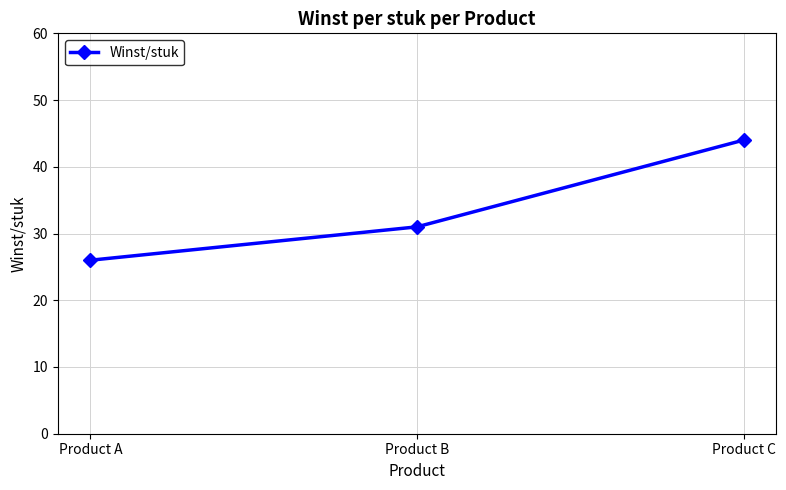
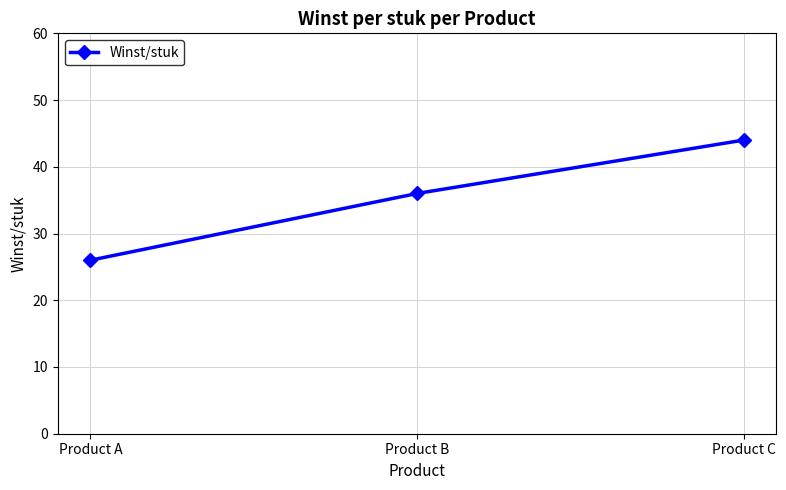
Product B: 31 -> 36
